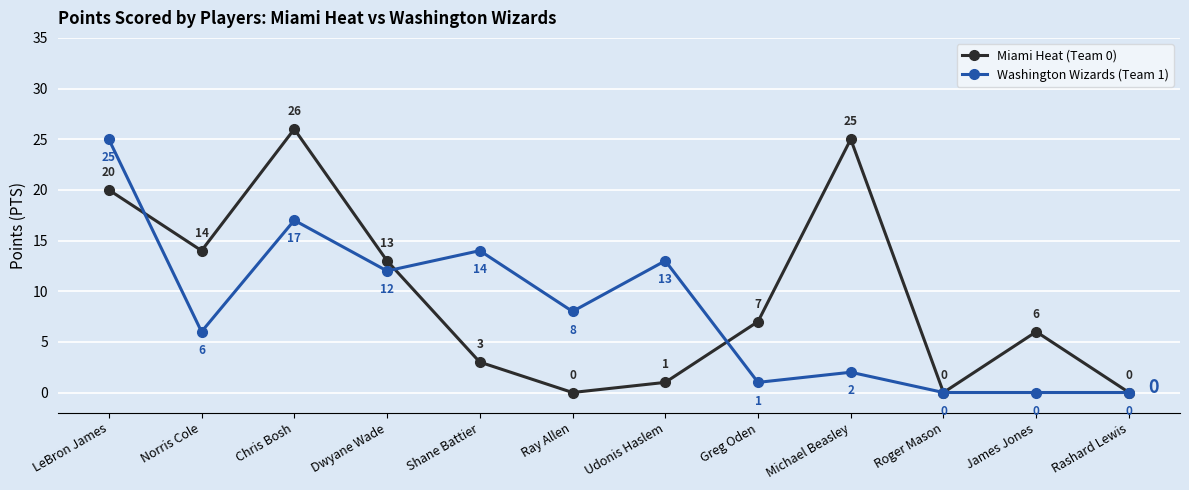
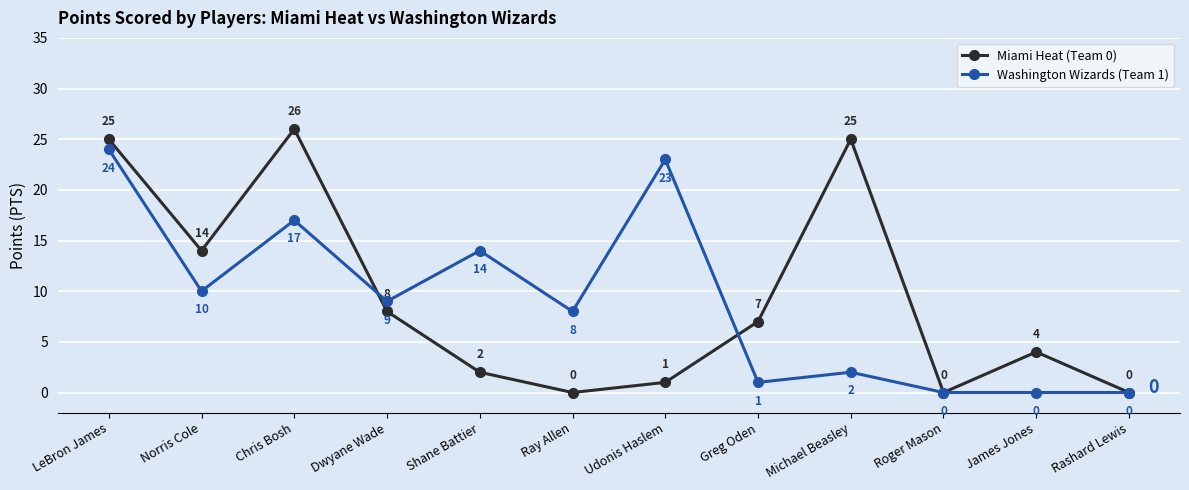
Miami Heat (Team 0), LeBron James: 20 -> 25
Washington Wizards (Team 1), LeBron James: 25 -> 24
Washington Wizards (Team 1), Norris Cole: 6 -> 10
Miami Heat (Team 0), Dwyane Wade: 13 -> 8
Washington Wizards (Team 1), Dwyane Wade: 12 -> 9
Miami Heat (Team 0), Shane Battier: 3 -> 2
Washington Wizards (Team 1), Udonis Haslem: 13 -> 23
Miami Heat (Team 0), James Jones: 6 -> 4
